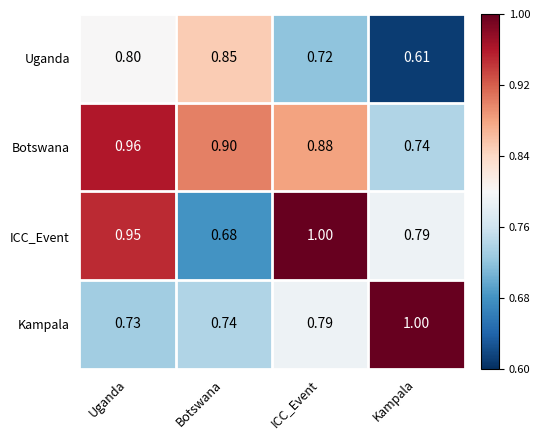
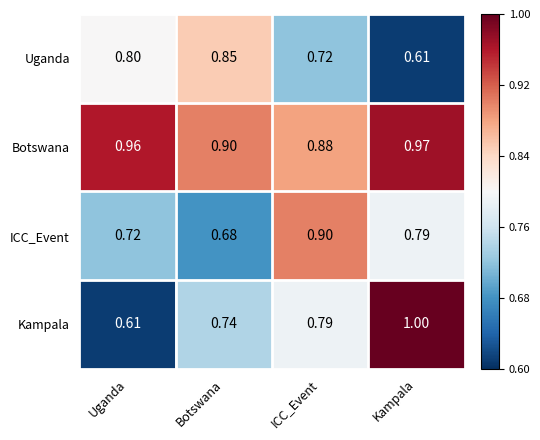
Botswana, Kampala: 0.74 -> 0.97
ICC_Event, Uganda: 0.95 -> 0.72
ICC_Event, ICC_Event: 1.00 -> 0.90
Kampala, Uganda: 0.73 -> 0.61
